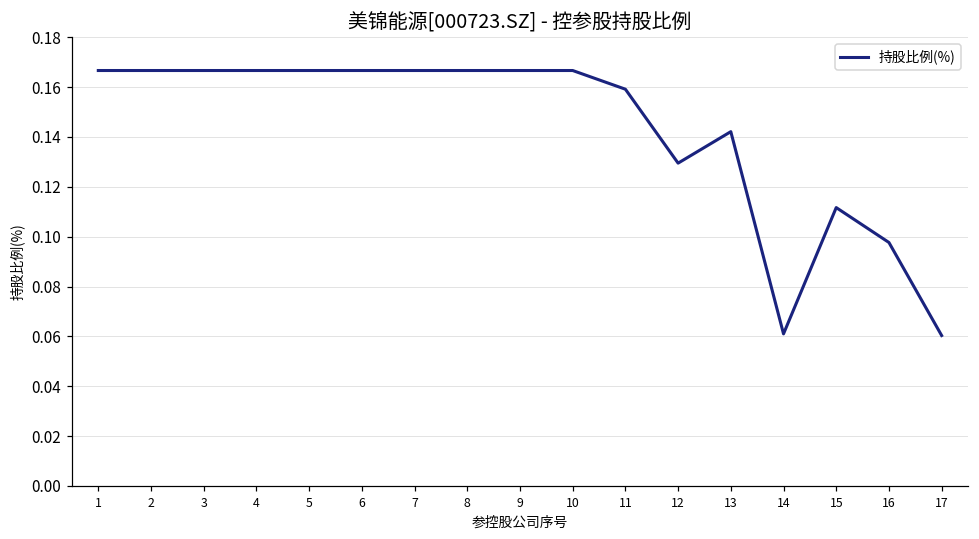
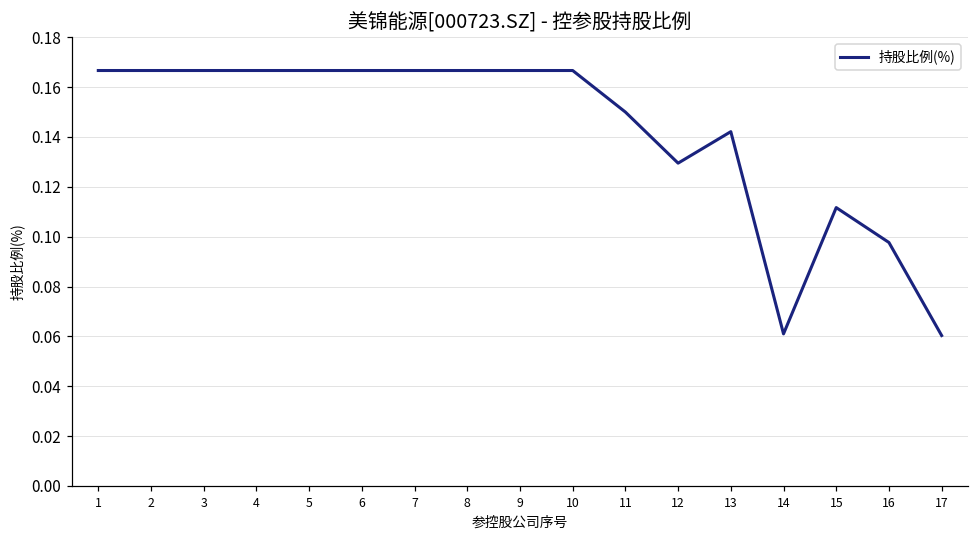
11: 0.159 -> 0.150
